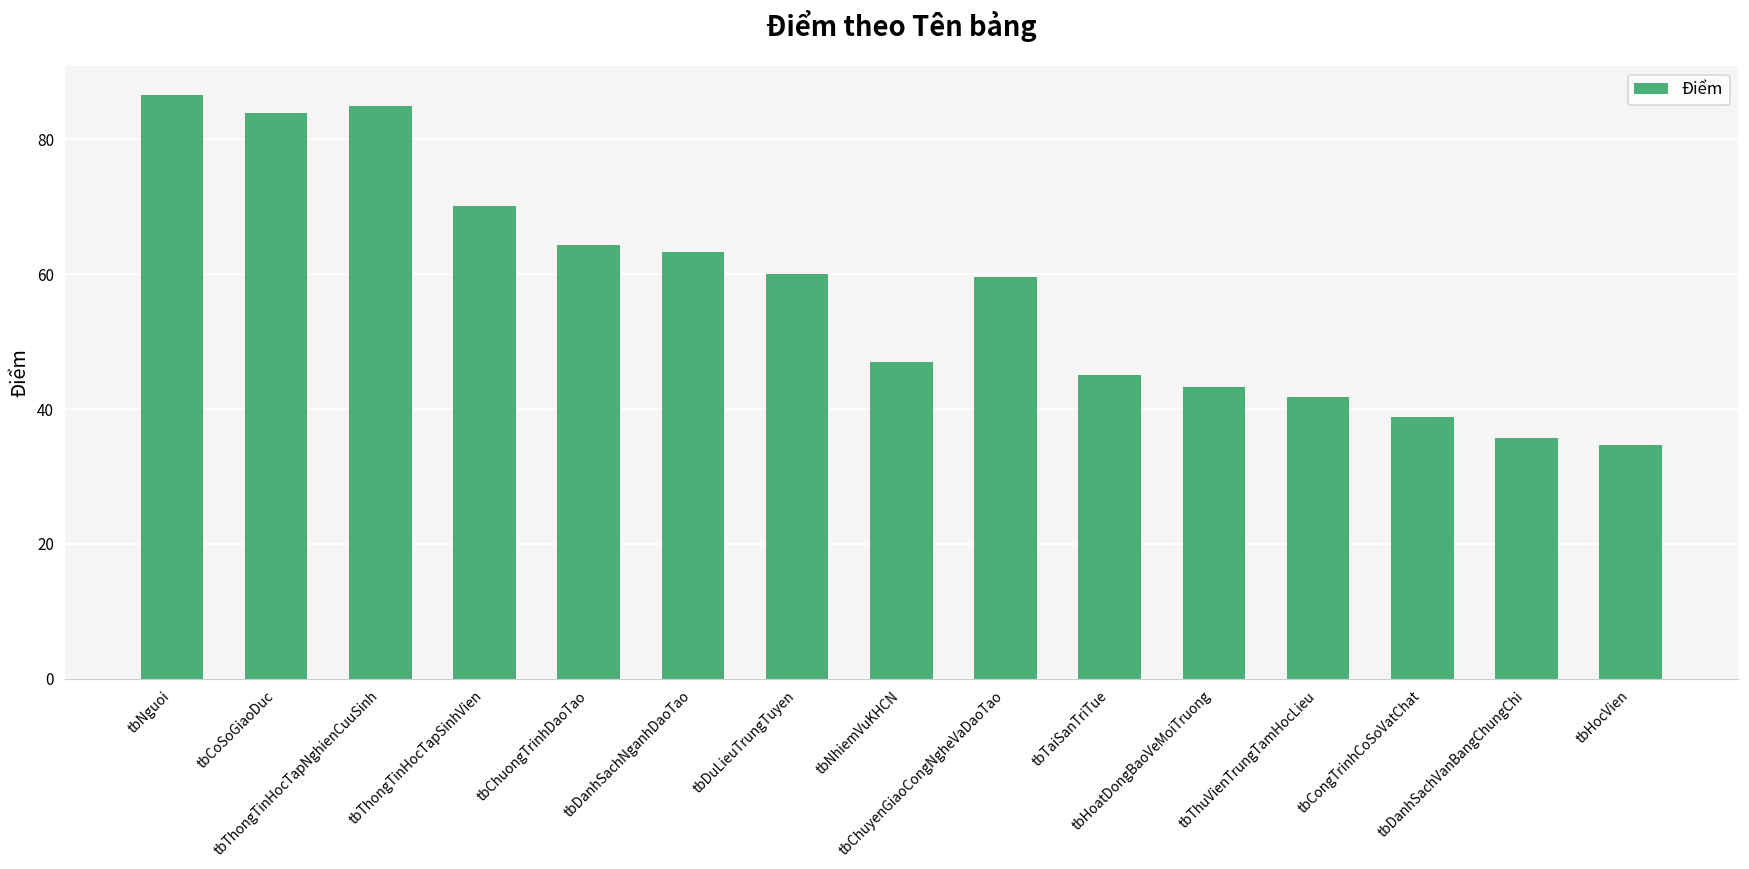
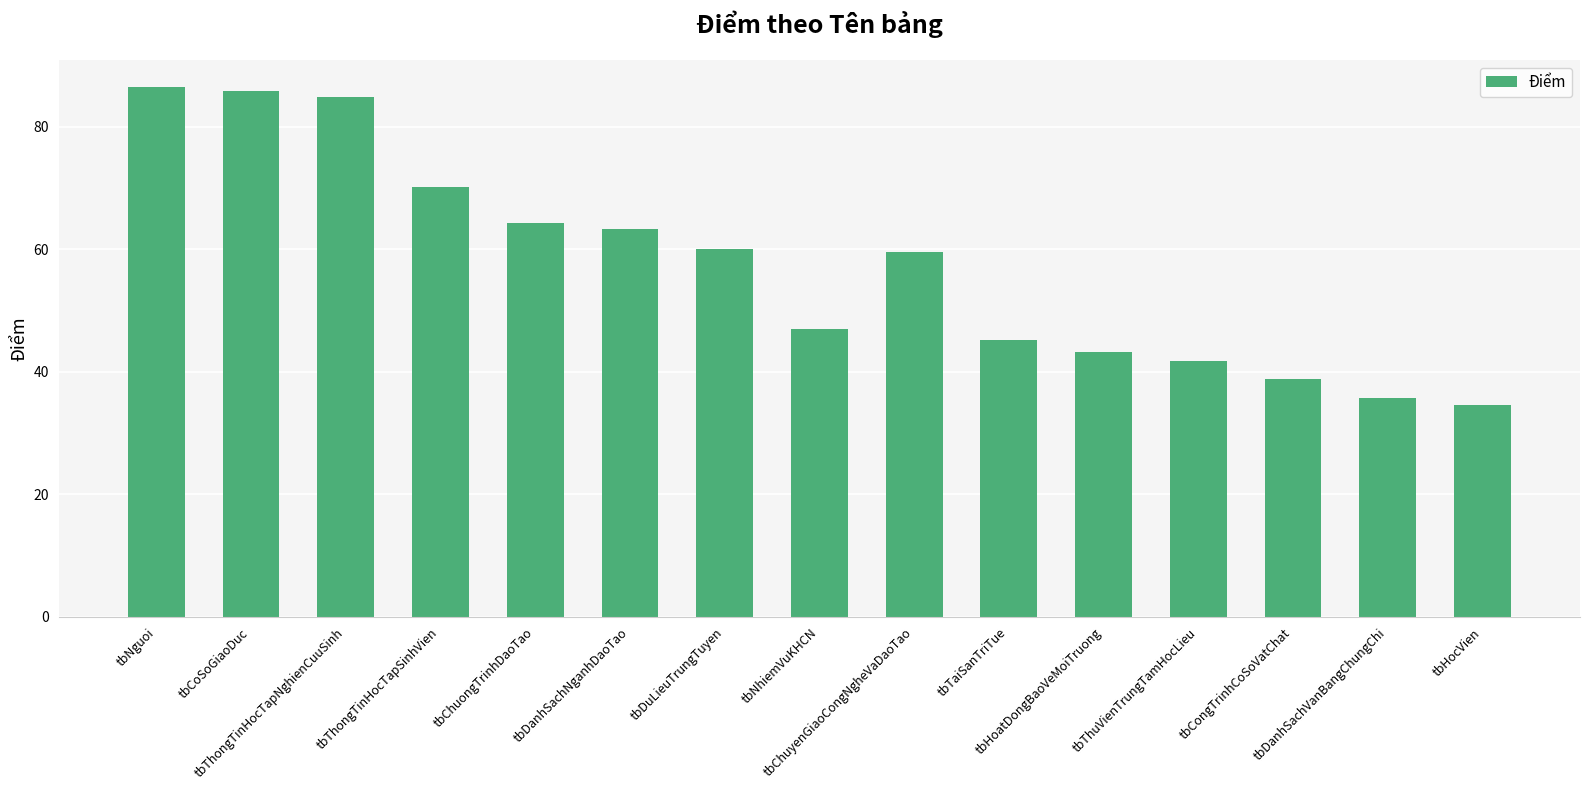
tbCoSoGiaoDuc: 84 -> 86
